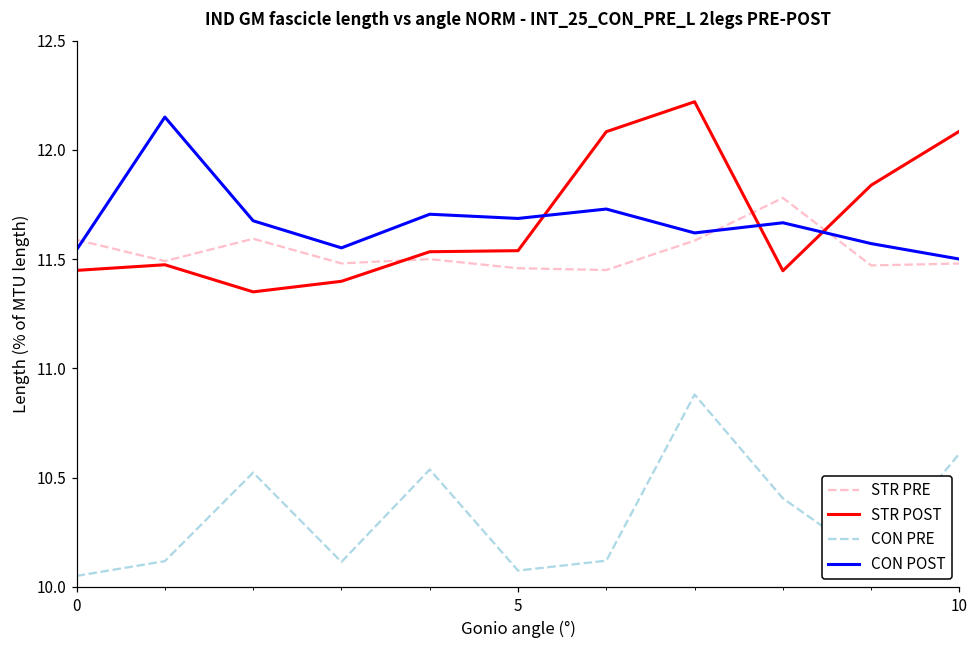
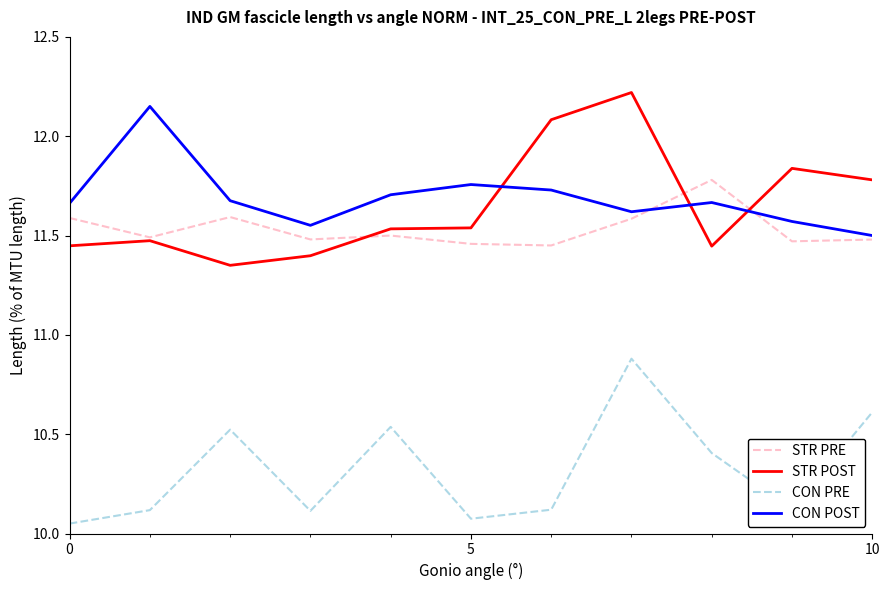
CON POST, 0: 11.54 -> 11.66
CON POST, 5: 11.69 -> 11.76
STR POST, 10: 12.09 -> 11.78
